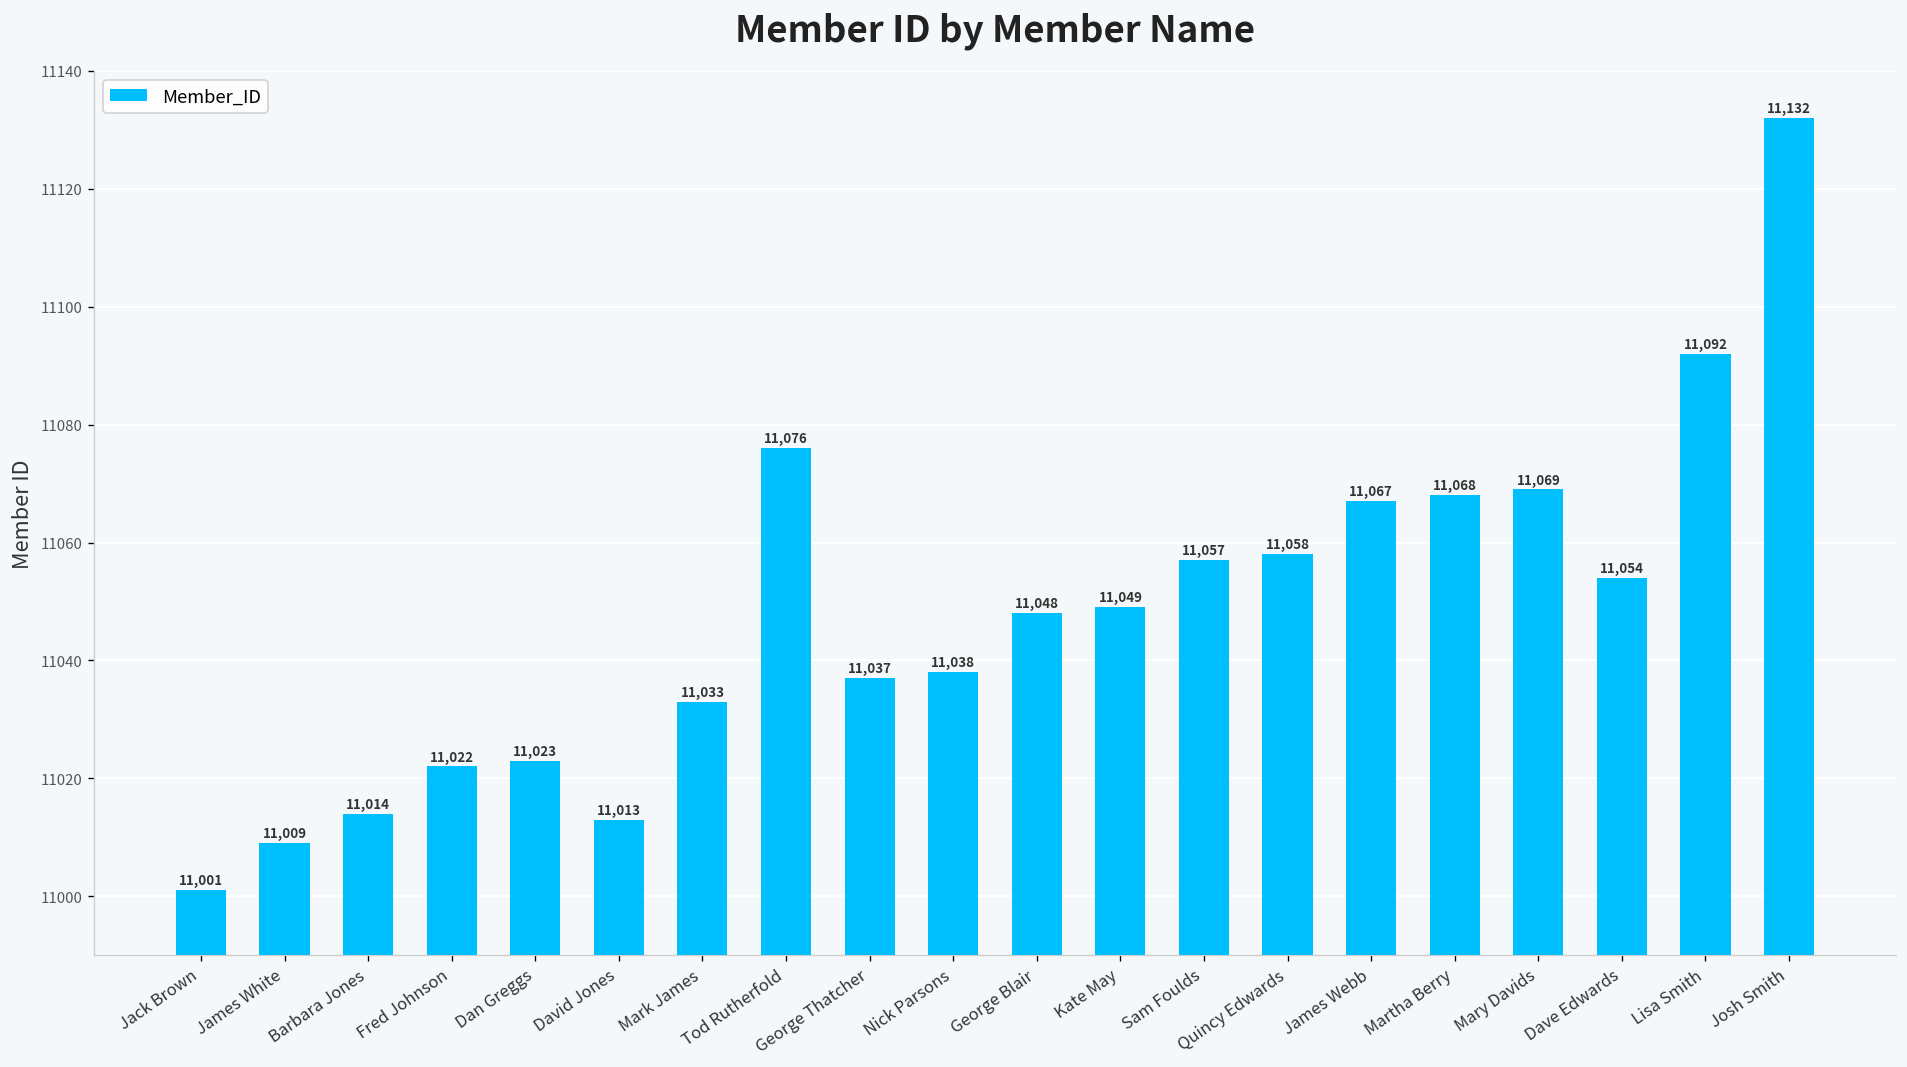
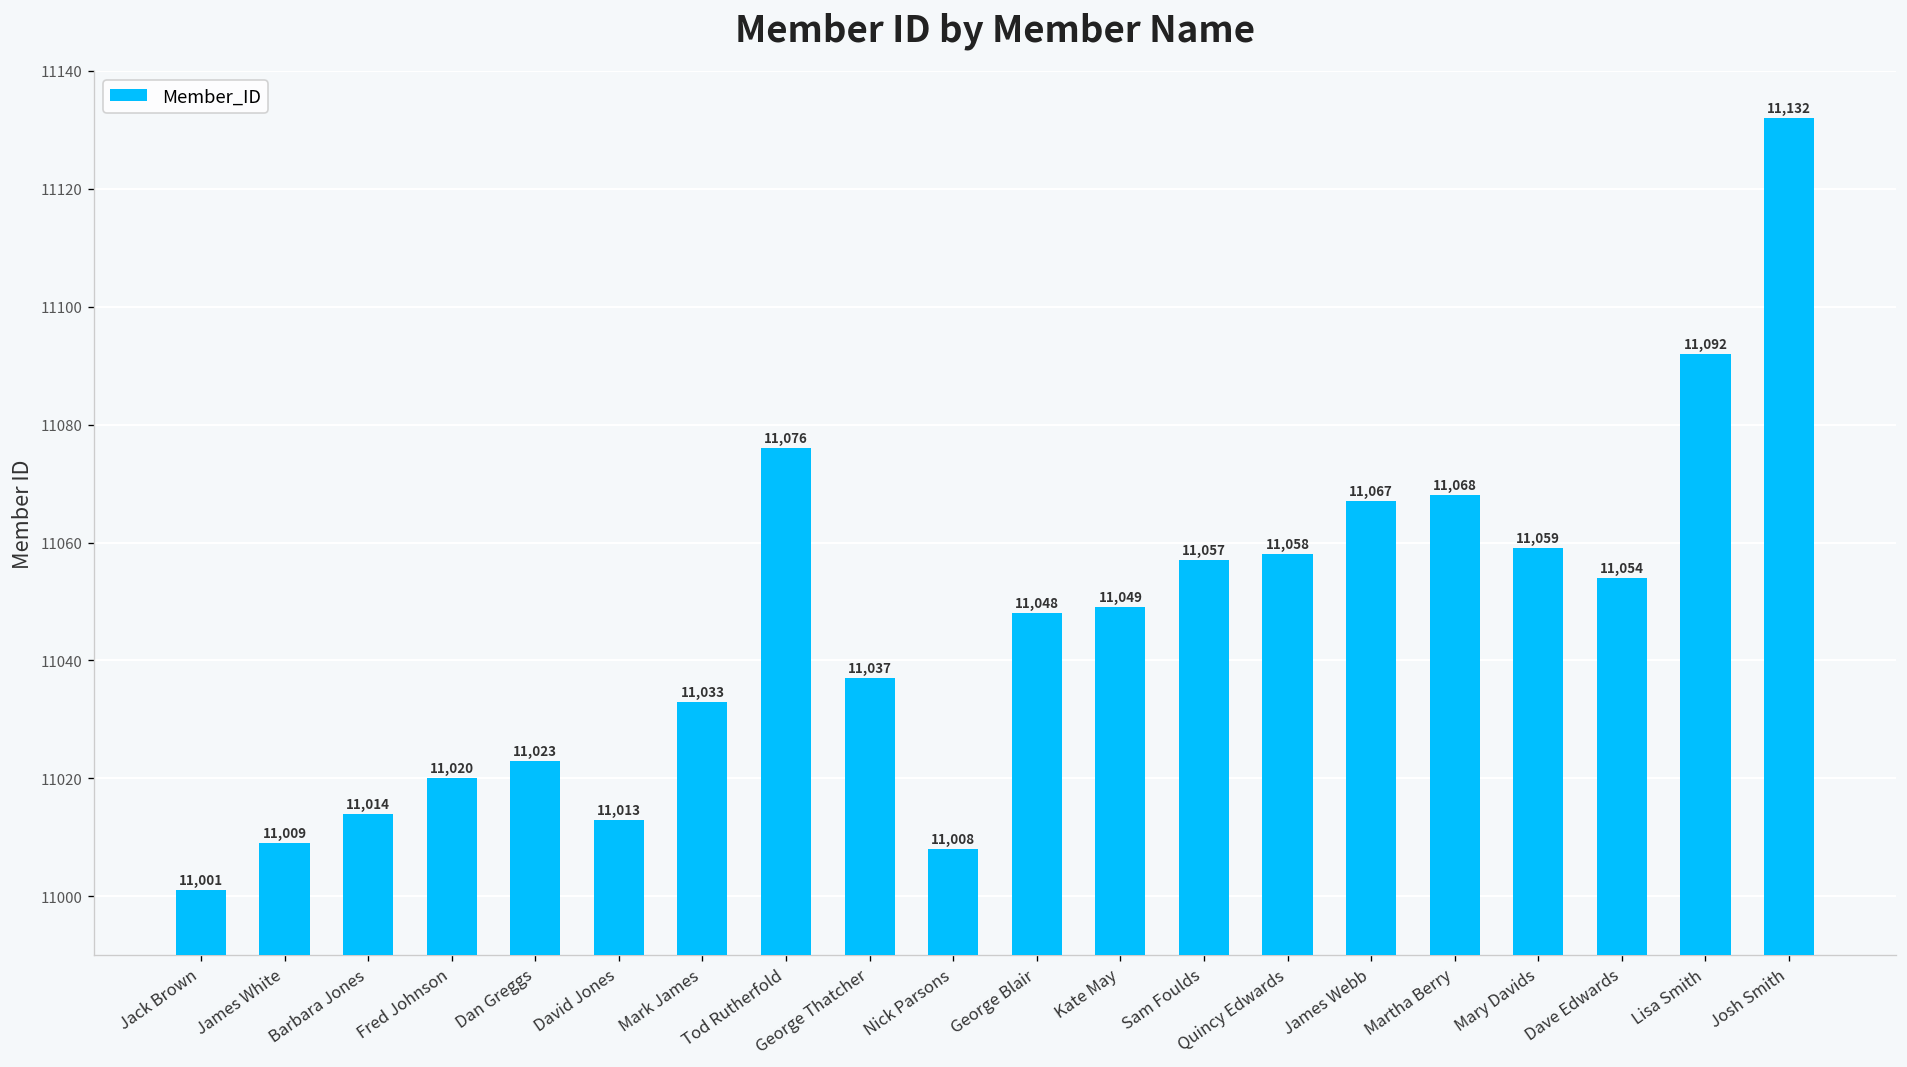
Fred Johnson: 11,022 -> 11,020
Nick Parsons: 11,038 -> 11,008
Mary Davids: 11,069 -> 11,059
